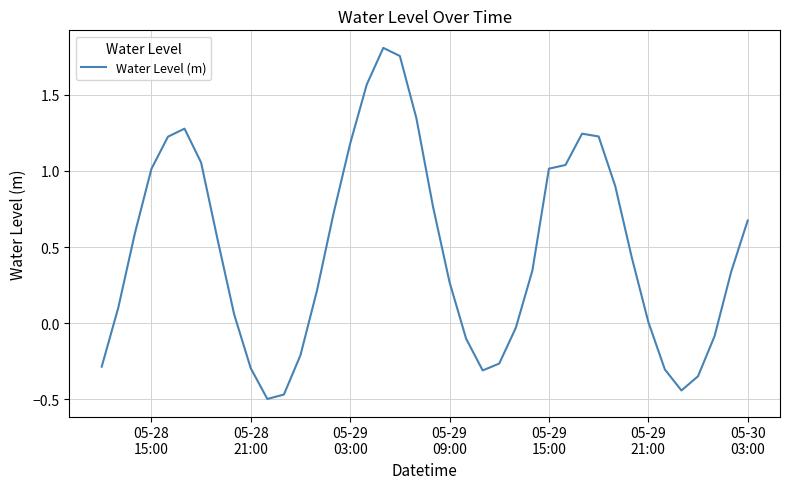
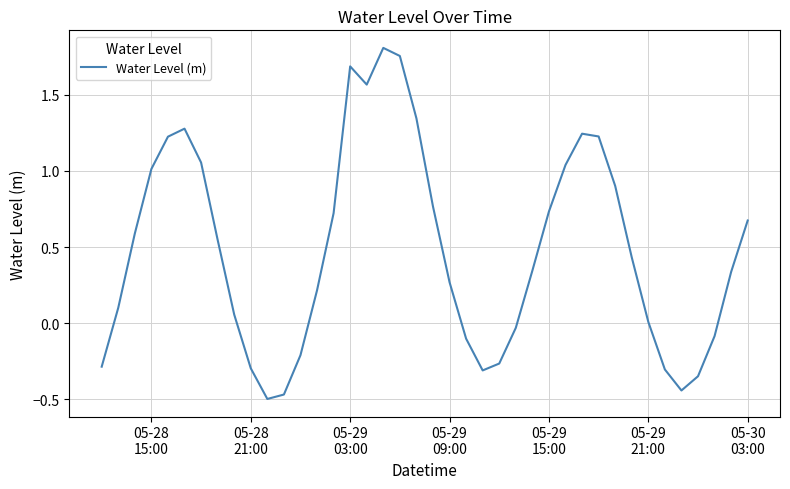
05-29 03:00: 1.18 -> 1.69
05-29 15:00: 1.02 -> 0.73
